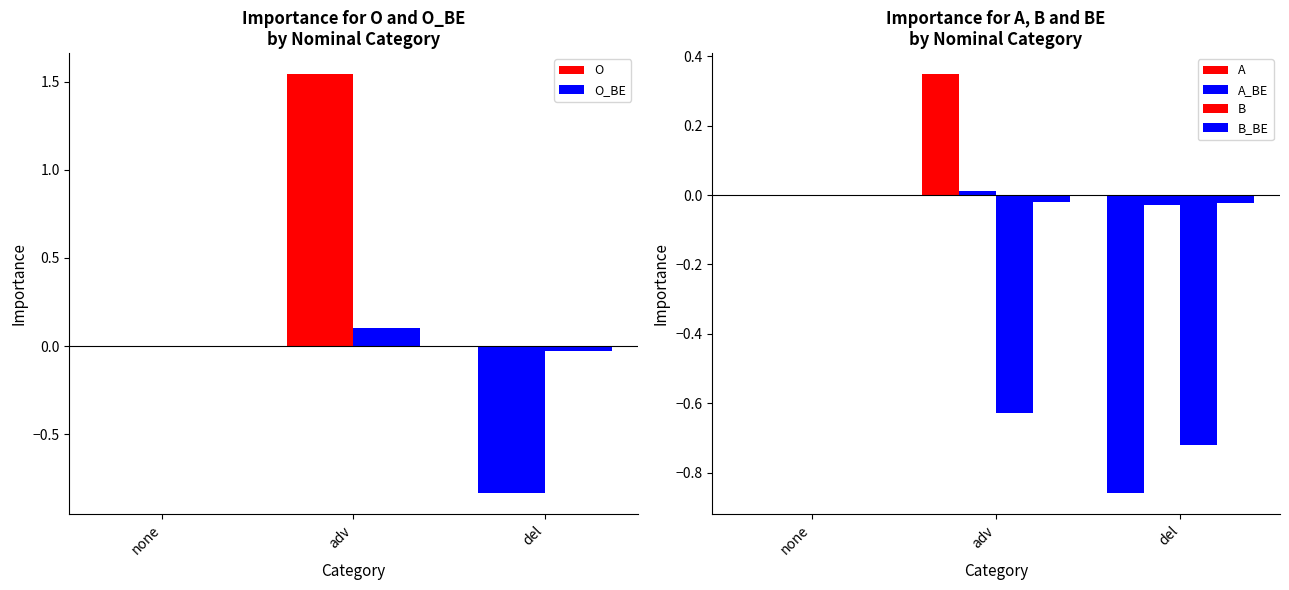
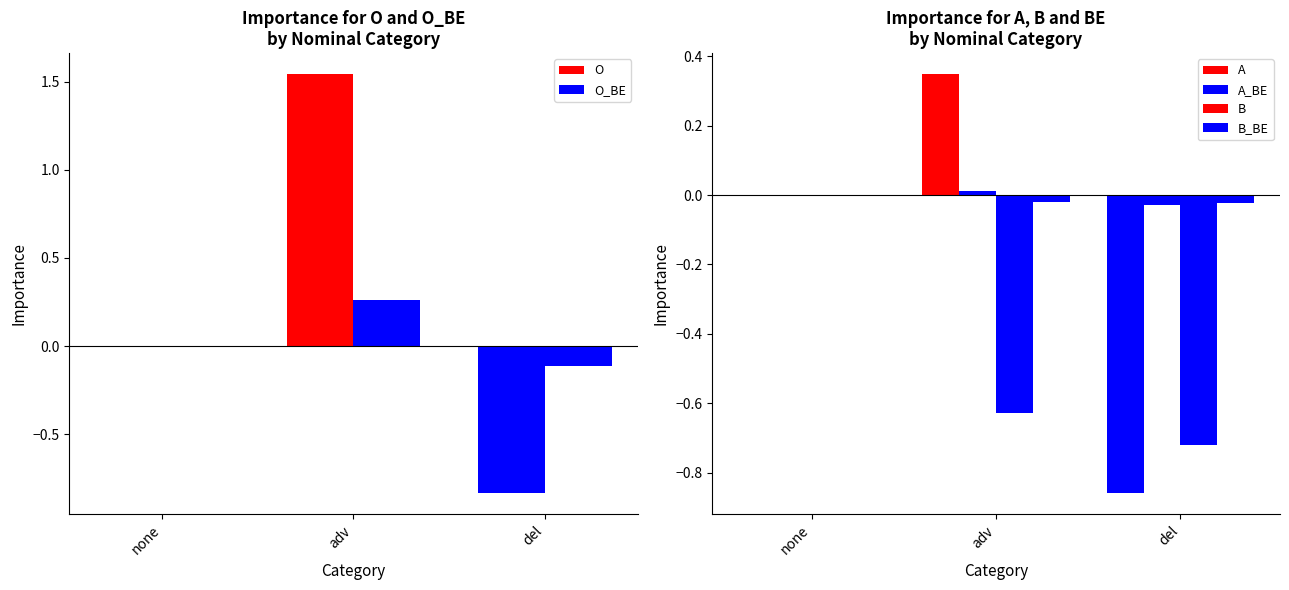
Importance for O and O_BE by Nominal Category, O_BE, adv: 0.10 -> 0.26
Importance for O and O_BE by Nominal Category, O_BE, del: -0.03 -> -0.11
